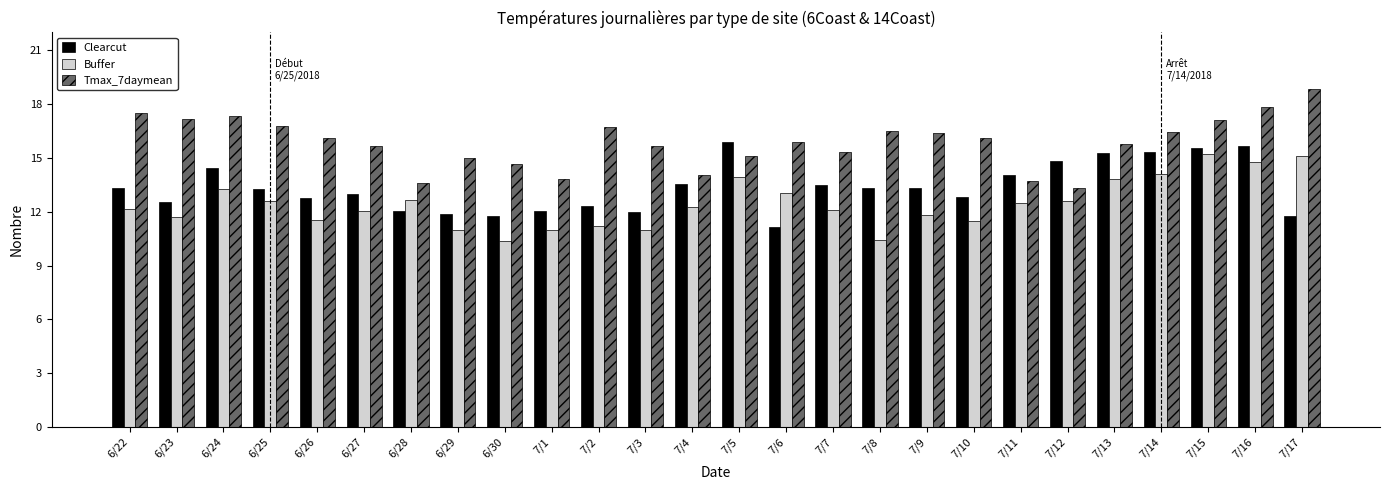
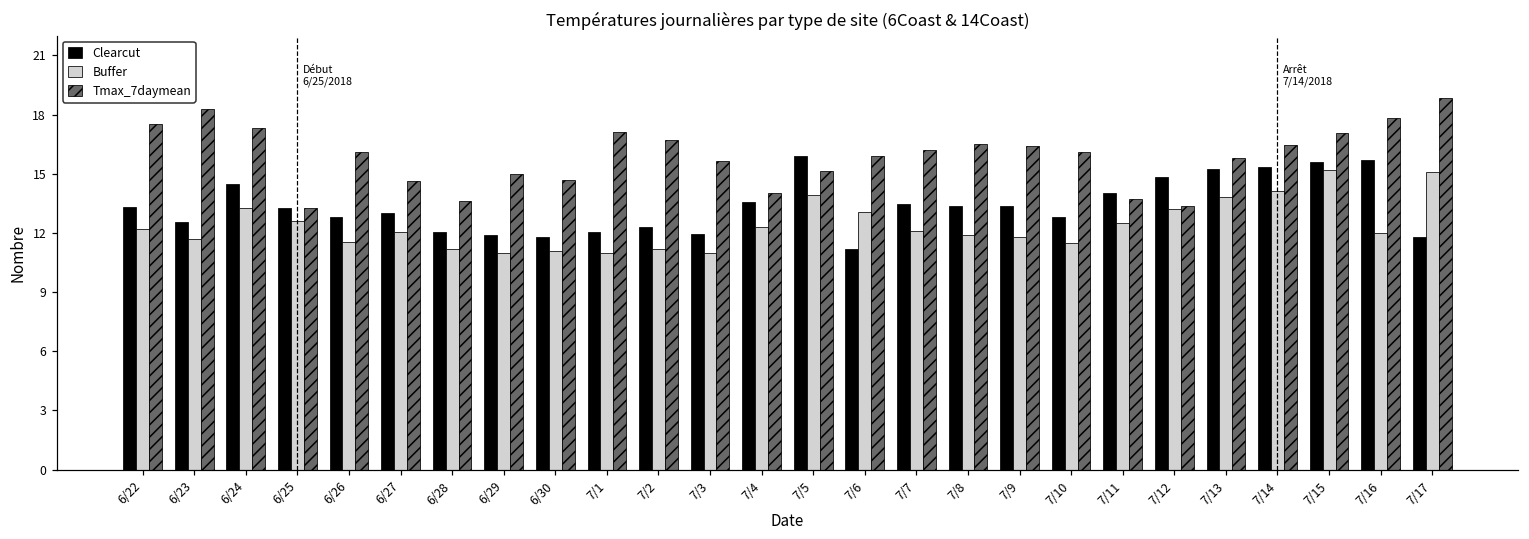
Tmax_7daymean, 6/23: 17.2 -> 18.3
Tmax_7daymean, 6/25: 16.8 -> 13.2
Tmax_7daymean, 6/27: 15.7 -> 14.6
Buffer, 6/28: 12.7 -> 11.2
Buffer, 6/30: 10.4 -> 11.1
Tmax_7daymean, 7/1: 13.8 -> 17.1
Tmax_7daymean, 7/7: 15.3 -> 16.2
Buffer, 7/8: 10.4 -> 11.9
Buffer, 7/12: 12.6 -> 13.2
Buffer, 7/16: 14.8 -> 12.0
